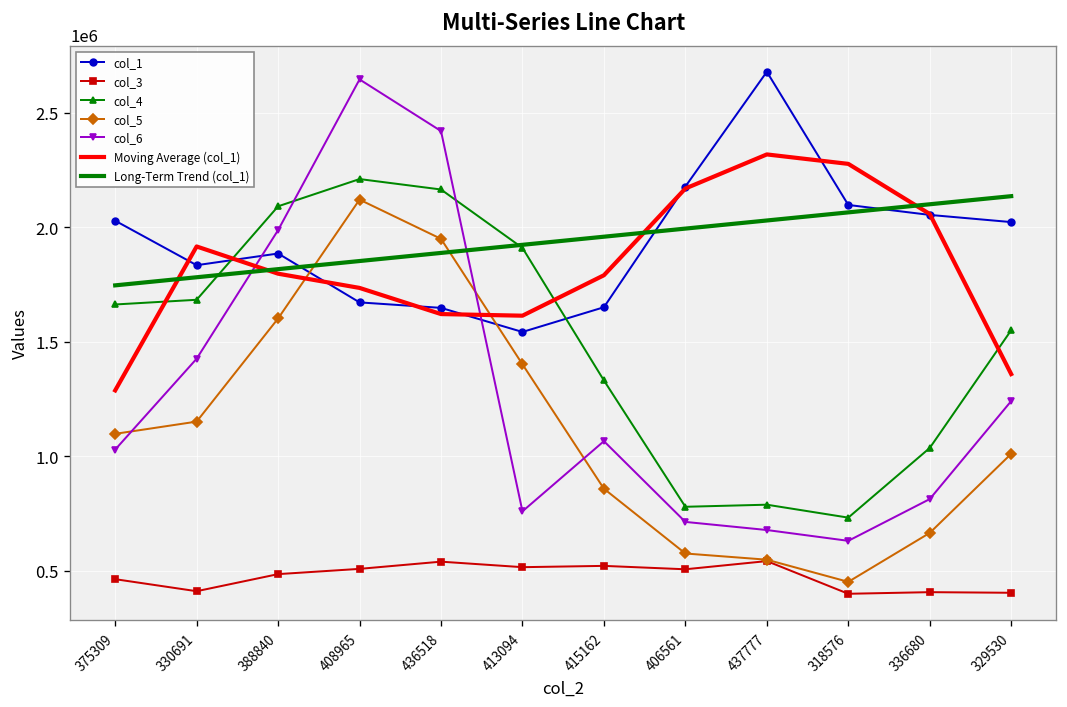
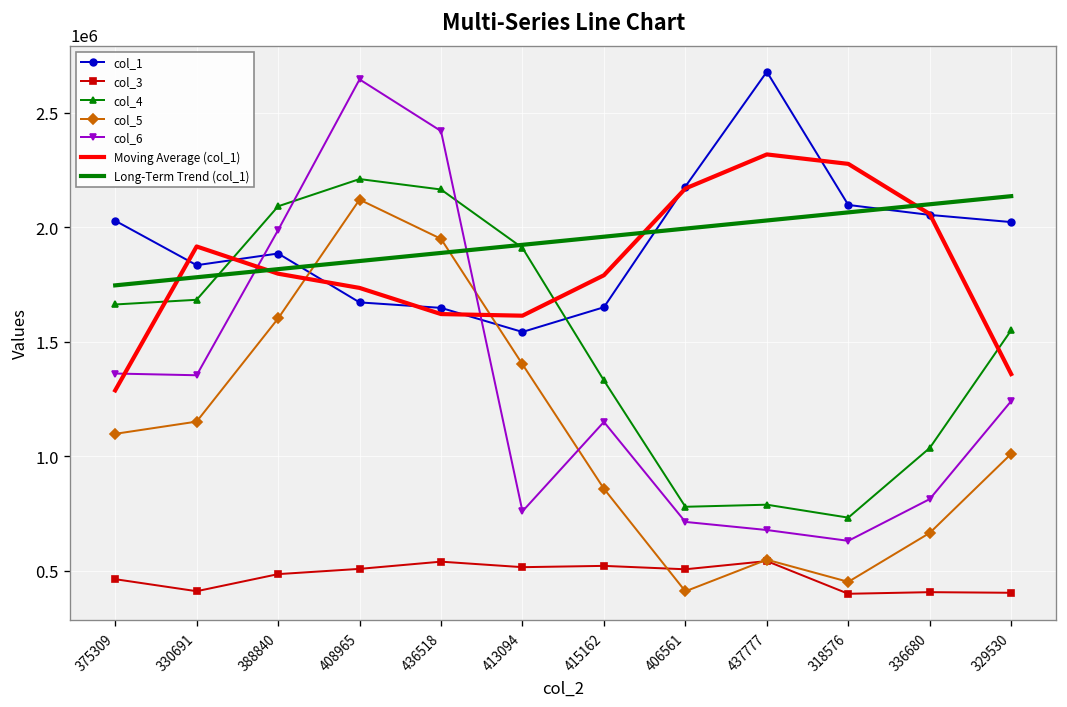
col_6, 375309: 1030000 -> 1360000
col_6, 330691: 1430000 -> 1350000
col_6, 415162: 1070000 -> 1150000
col_5, 406561: 580000 -> 410000
